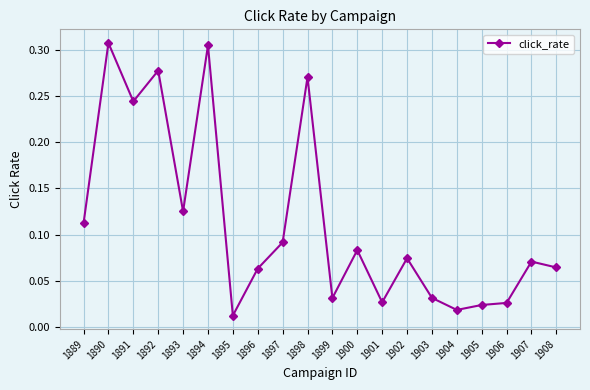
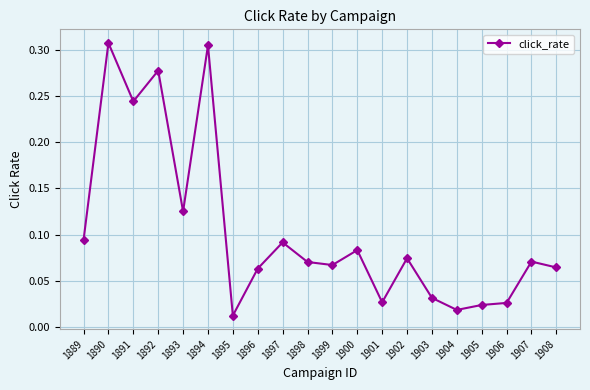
1889: 0.11 -> 0.09
1898: 0.27 -> 0.07
1899: 0.03 -> 0.07
